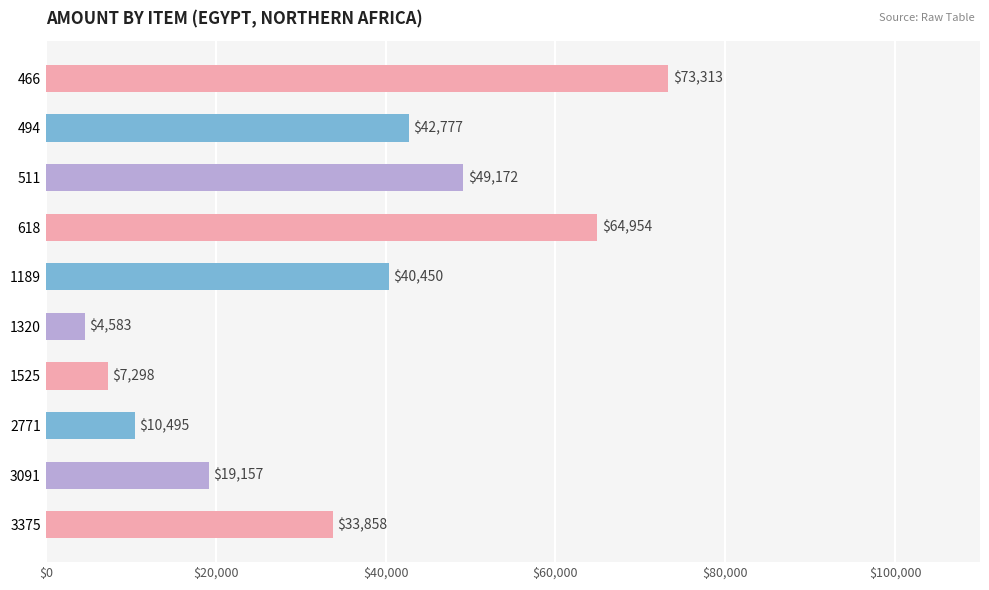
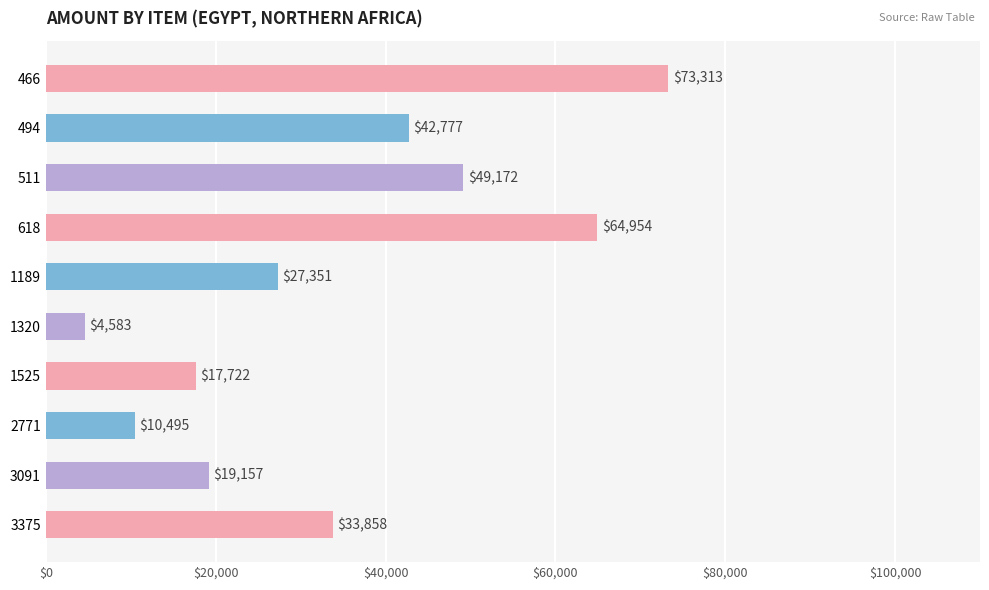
1189: $40,450 -> $27,351
1525: $7,298 -> $17,722
